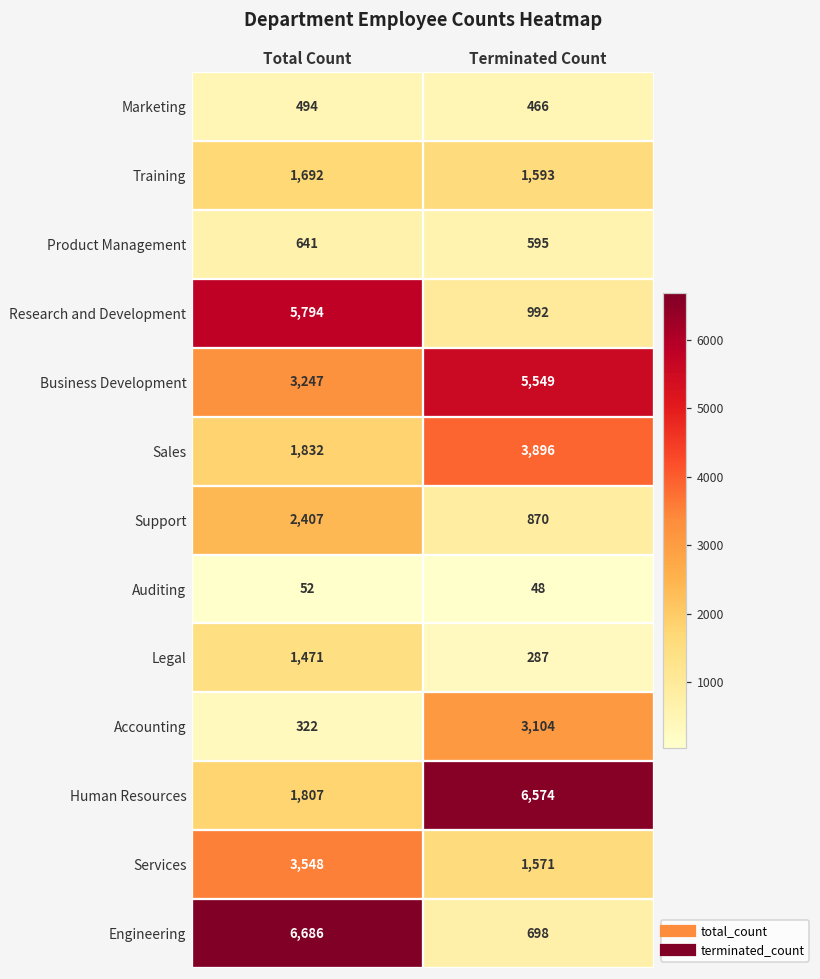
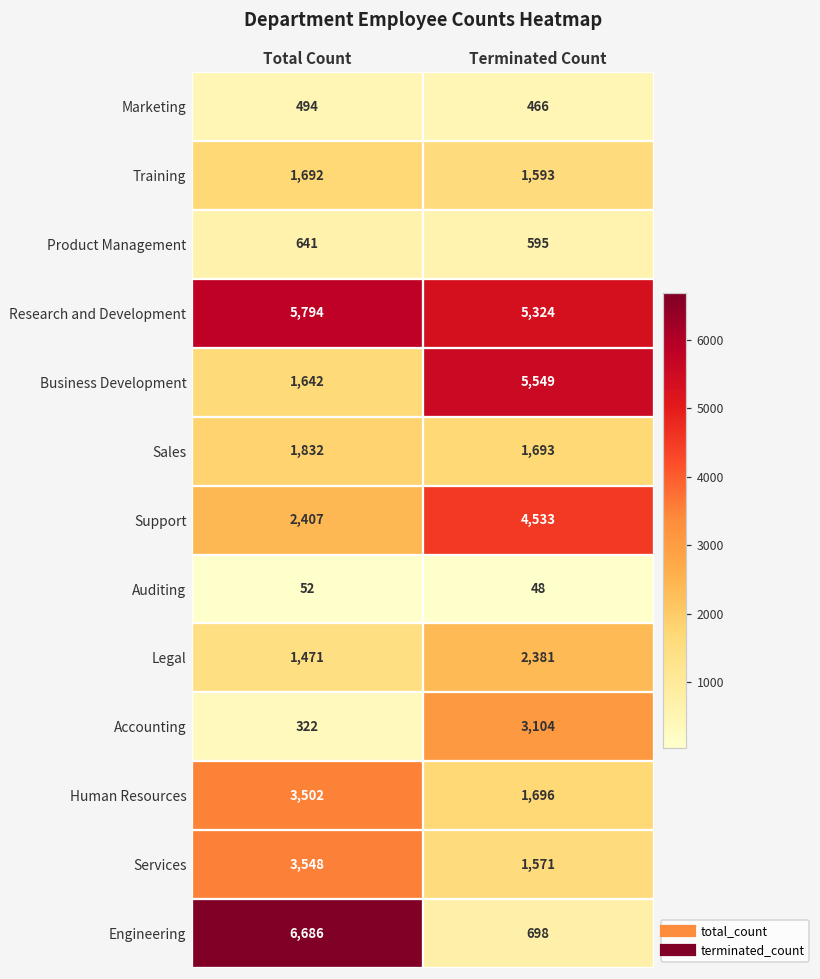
Research and Development, Terminated Count: 992 -> 5,324
Business Development, Total Count: 3,247 -> 1,642
Sales, Terminated Count: 3,896 -> 1,693
Support, Terminated Count: 870 -> 4,533
Legal, Terminated Count: 287 -> 2,381
Human Resources, Total Count: 1,807 -> 3,502
Human Resources, Terminated Count: 6,574 -> 1,696
